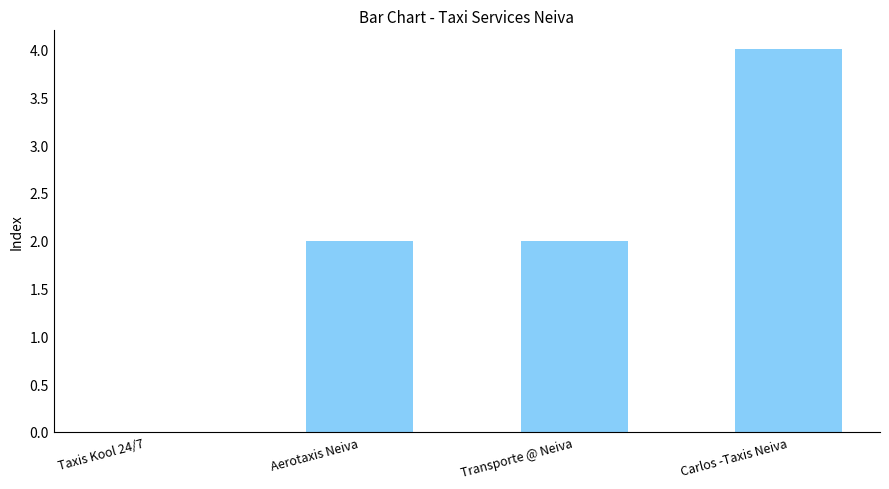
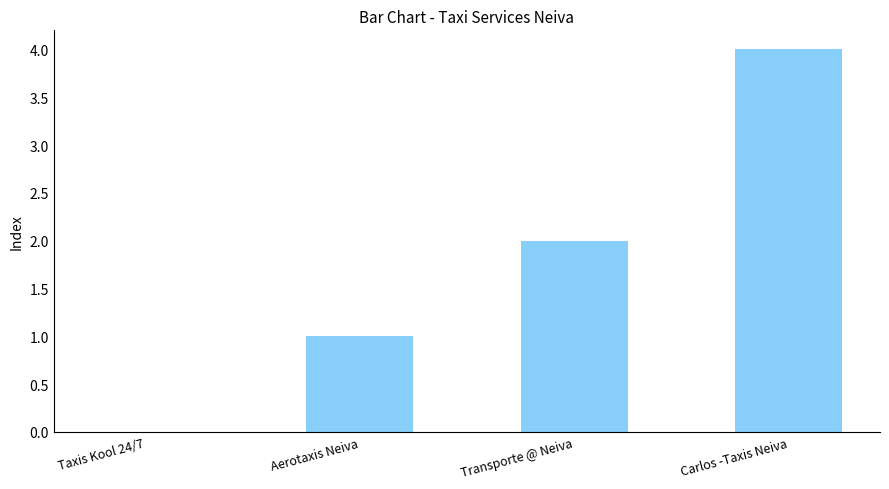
Aerotaxis Neiva: 2 -> 1
